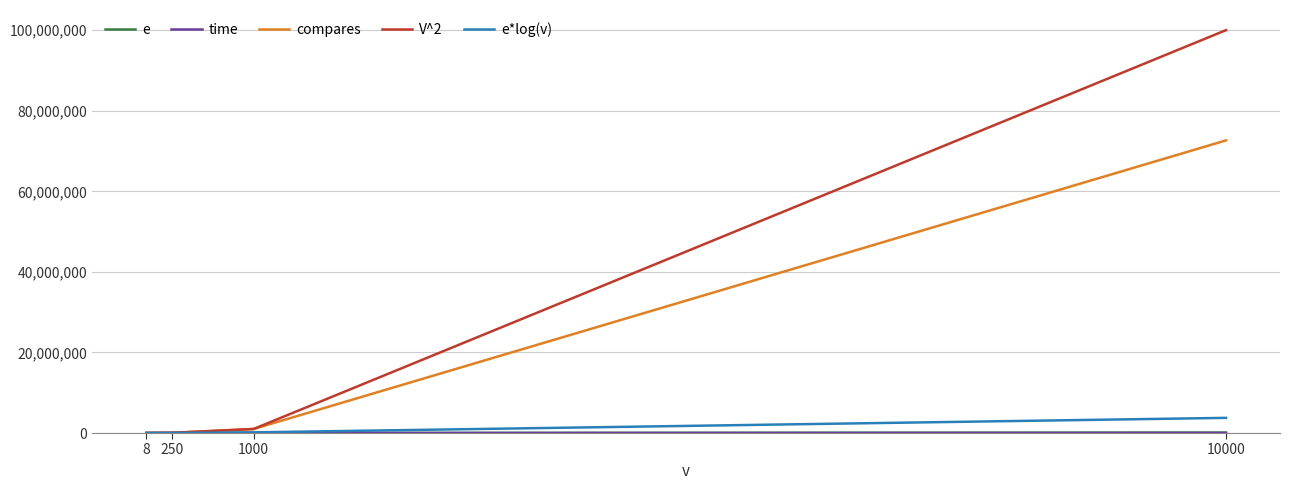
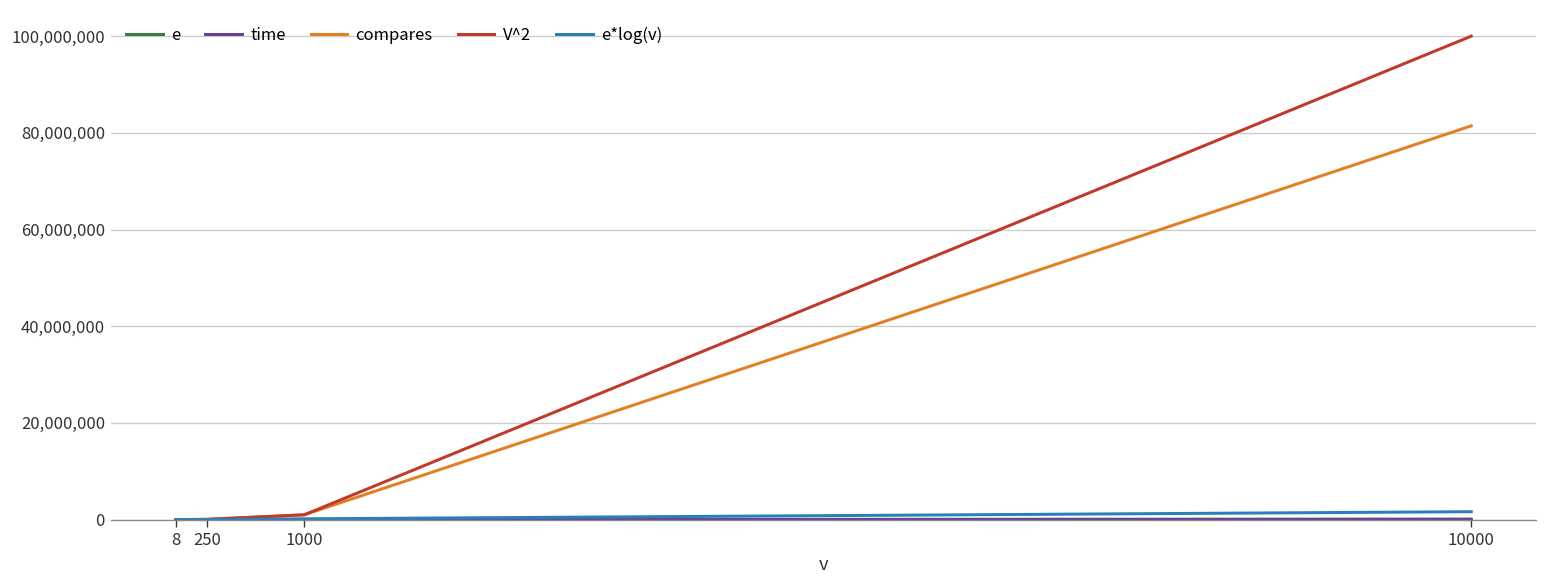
compares, 10000: 73,000,000 -> 81,000,000
e*log(v), 10000: 4,000,000 -> 2,000,000
